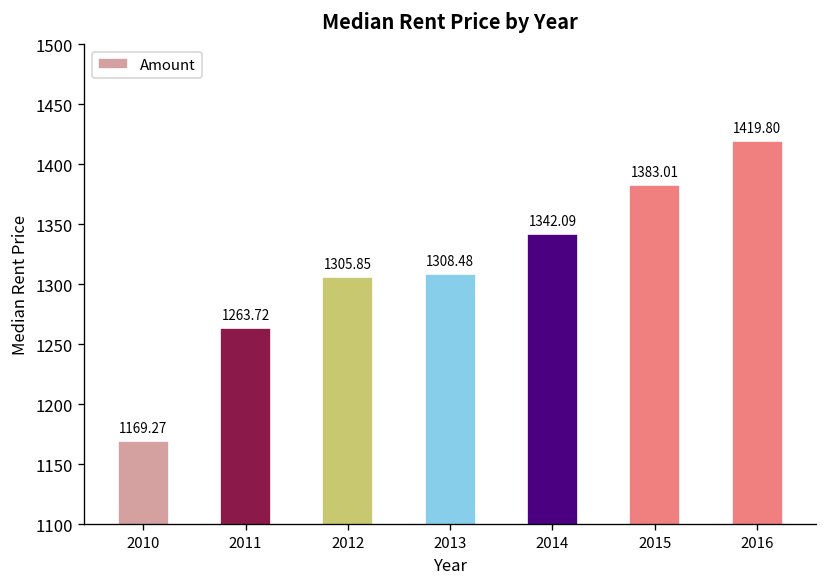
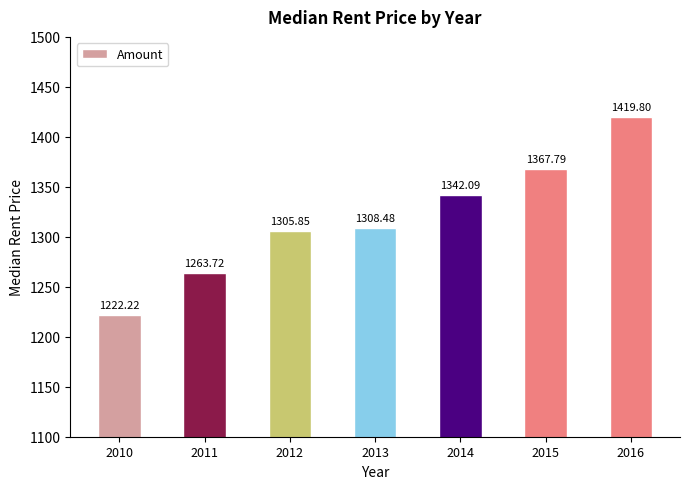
2010: 1169.27 -> 1222.22
2015: 1383.01 -> 1367.79
